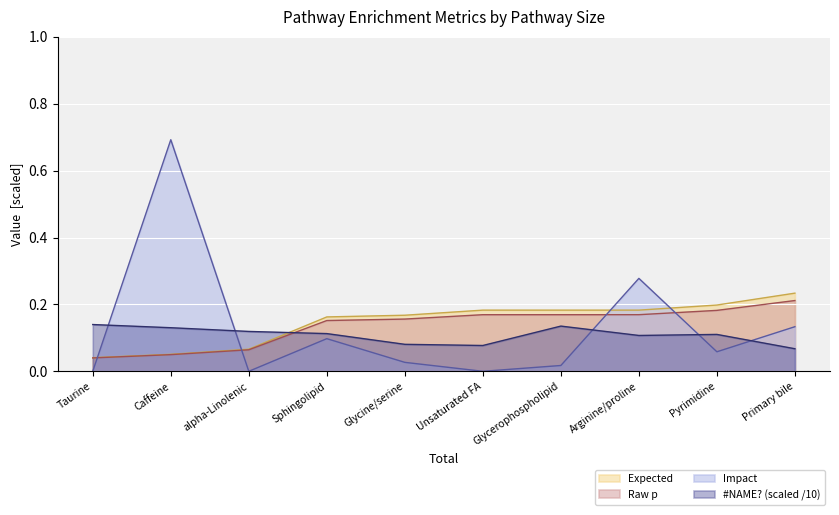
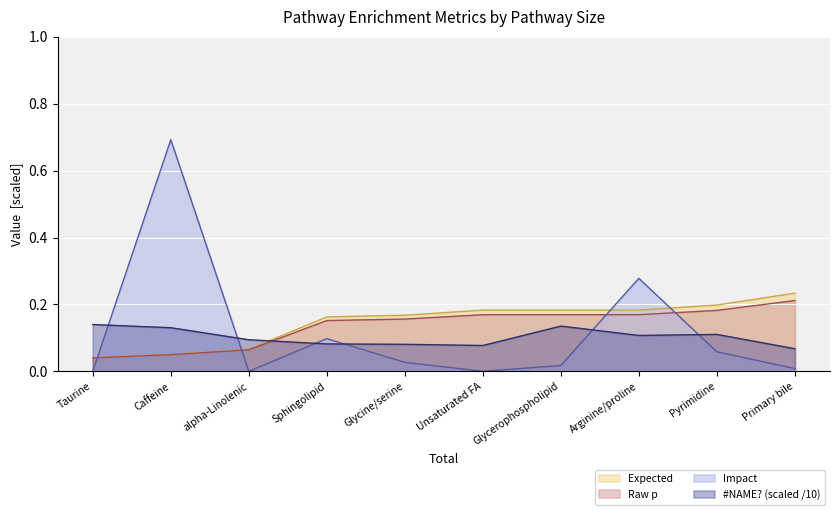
#NAME? (scaled /10), alpha-Linolenic: 0.12 -> 0.09
#NAME? (scaled /10), Sphingolipid: 0.11 -> 0.08
Impact, Primary bile: 0.13 -> 0.01
